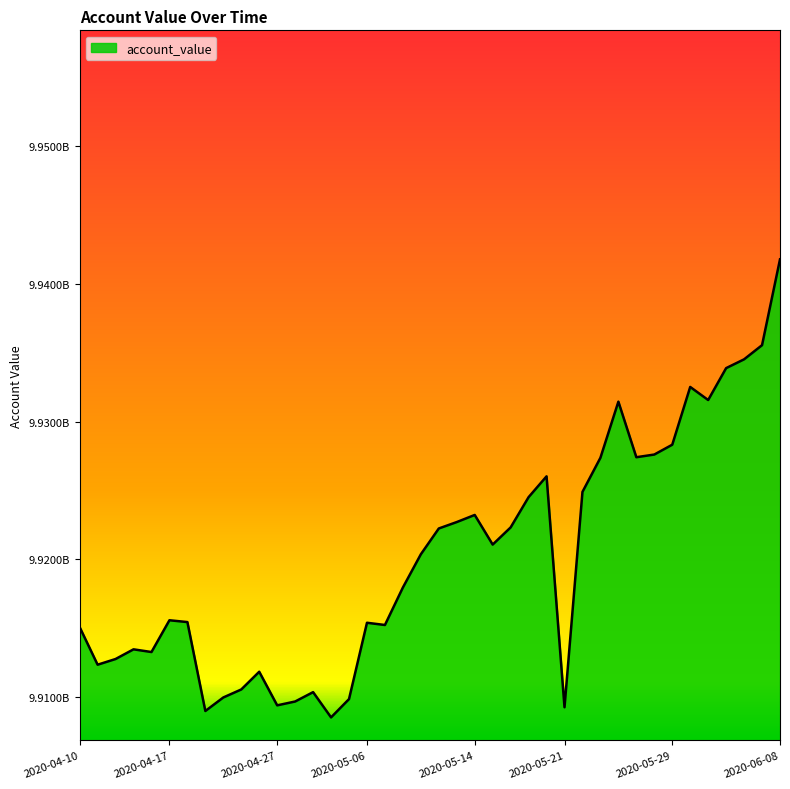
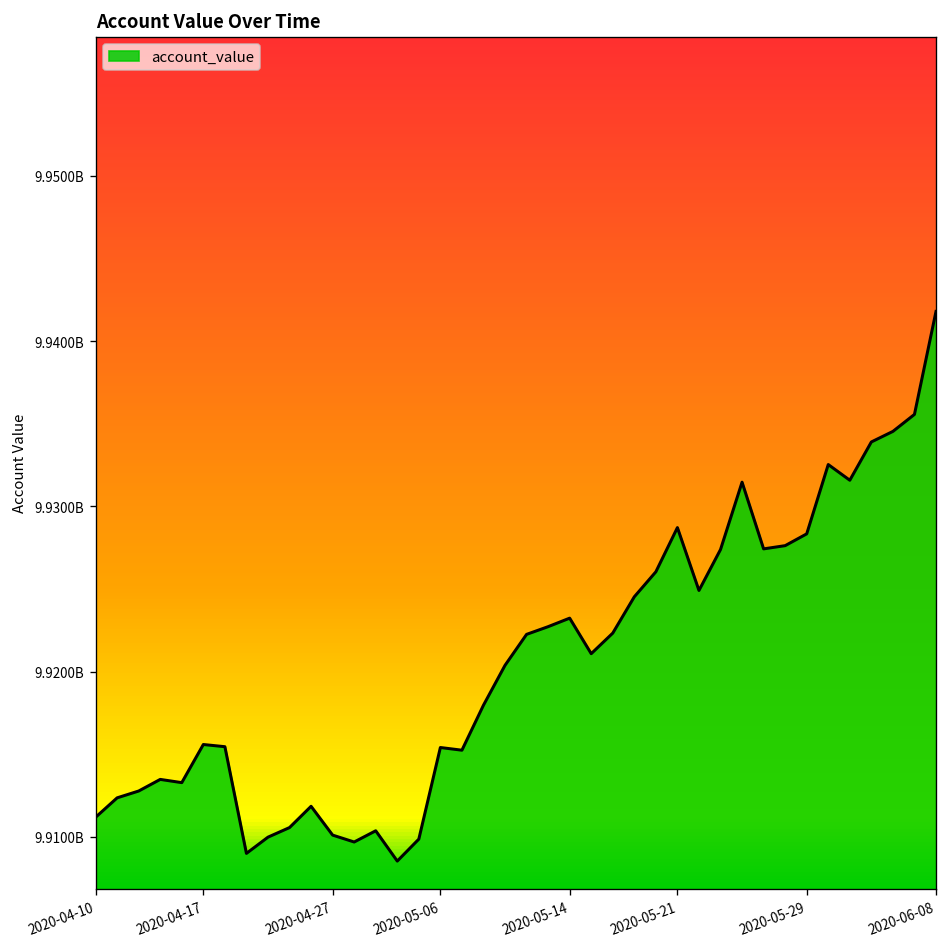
2020-04-10: 9915100000 -> 9911200000
2020-04-27: 9909400000 -> 9910100000
2020-05-21: 9909300000 -> 9928700000
